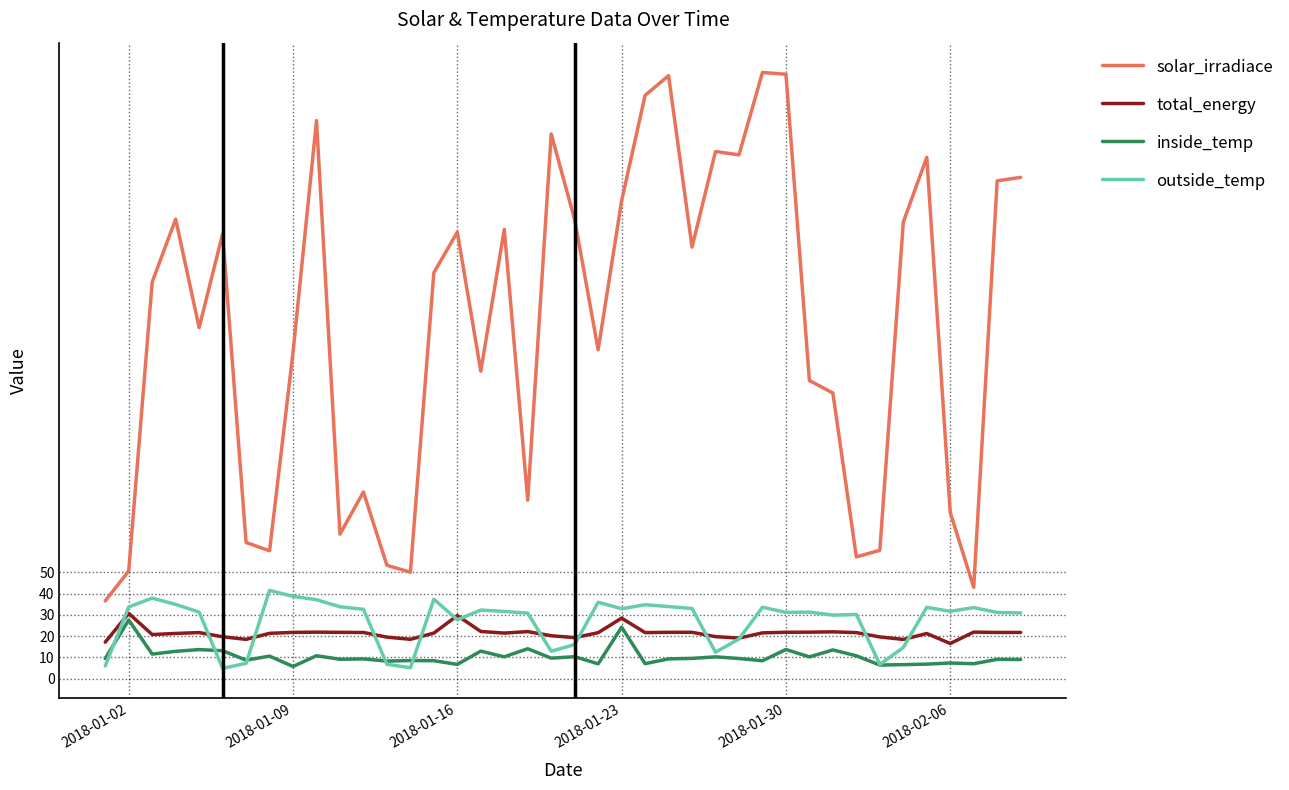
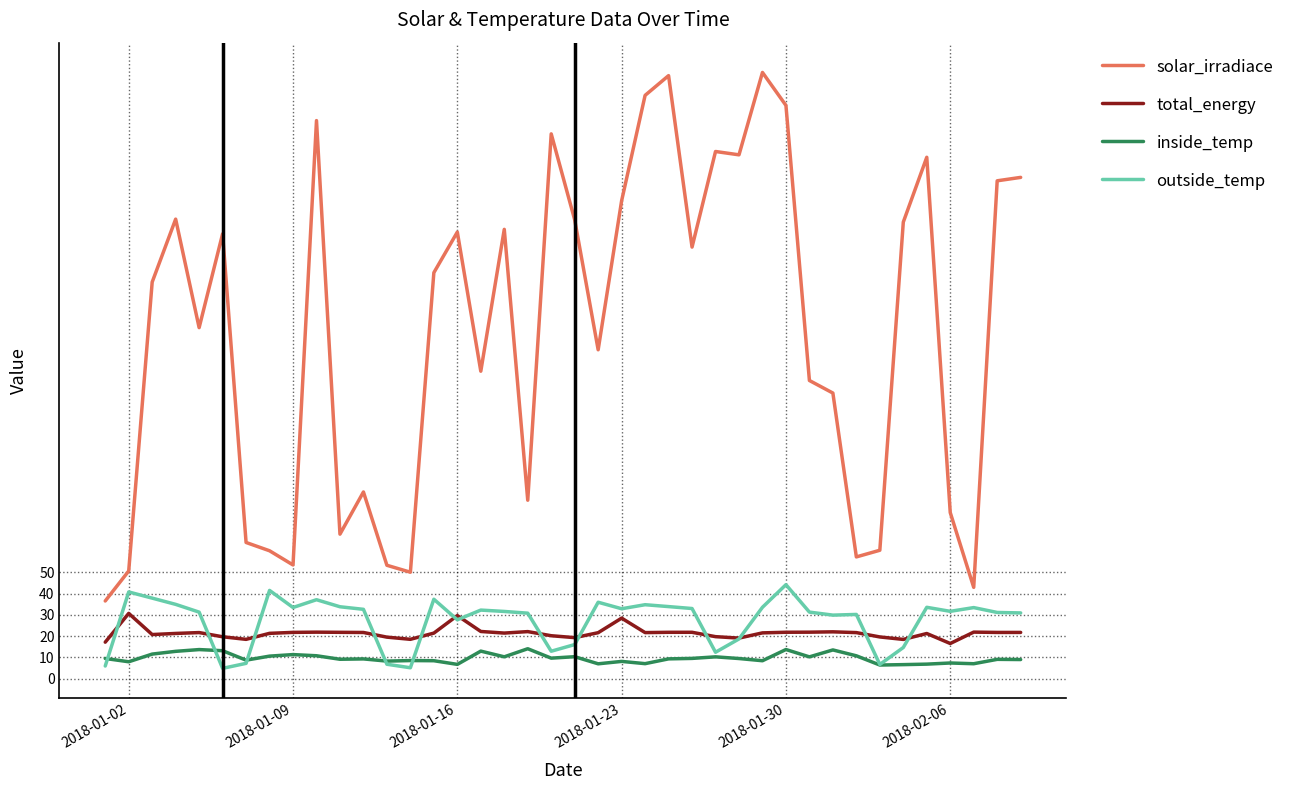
inside_temp, 2018-01-02: 28 -> 8
outside_temp, 2018-01-02: 34 -> 41
solar_irradiace, 2018-01-09: 154 -> 54
inside_temp, 2018-01-09: 6 -> 11
outside_temp, 2018-01-09: 39 -> 33
inside_temp, 2018-01-23: 24 -> 8
solar_irradiace, 2018-01-30: 285 -> 270
outside_temp, 2018-01-30: 31 -> 44
